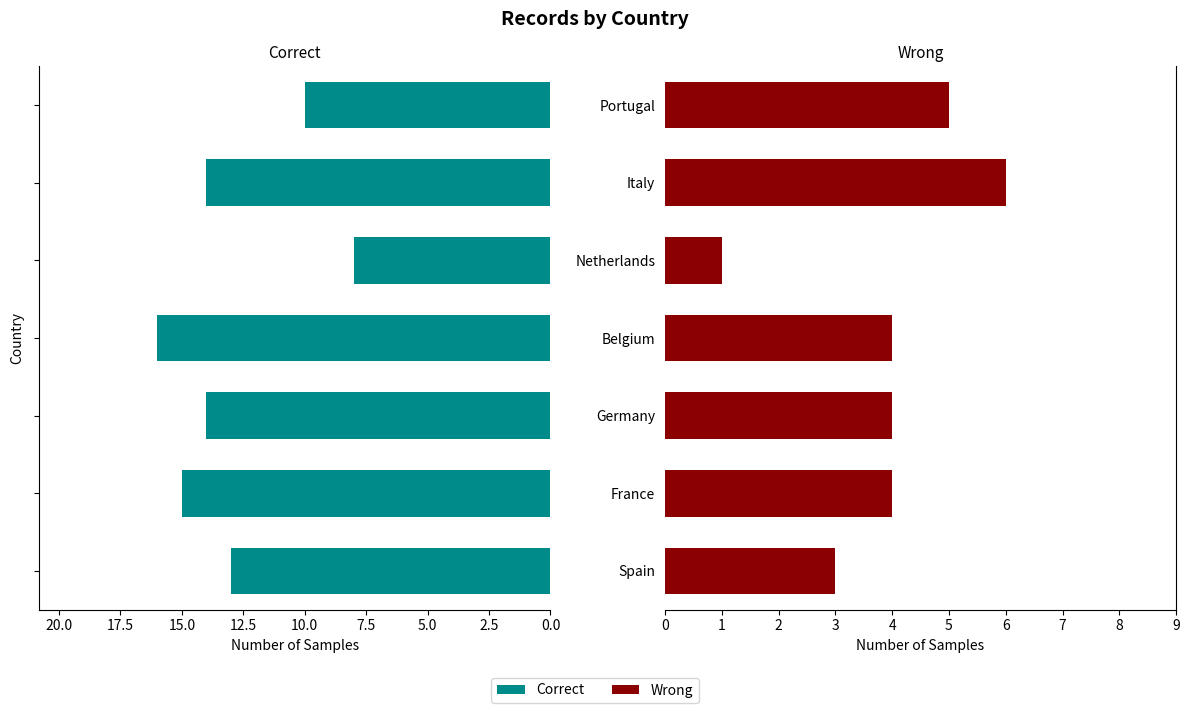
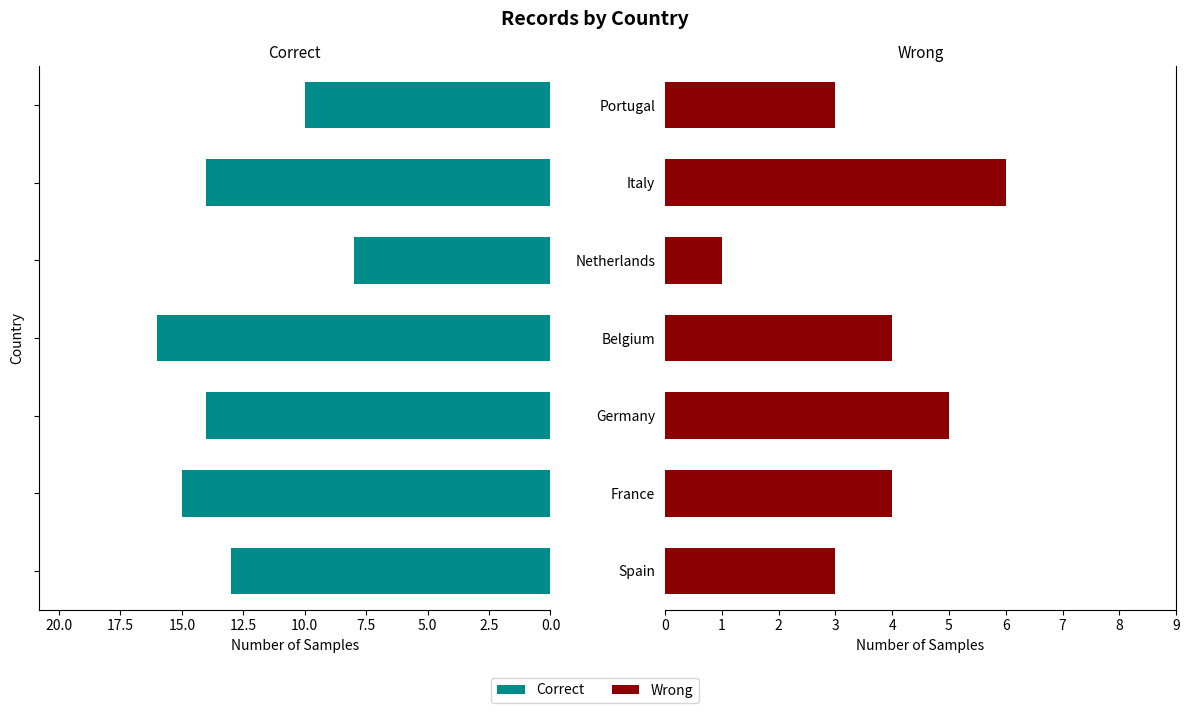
Wrong, Portugal: 5 -> 3
Wrong, Germany: 4 -> 5
